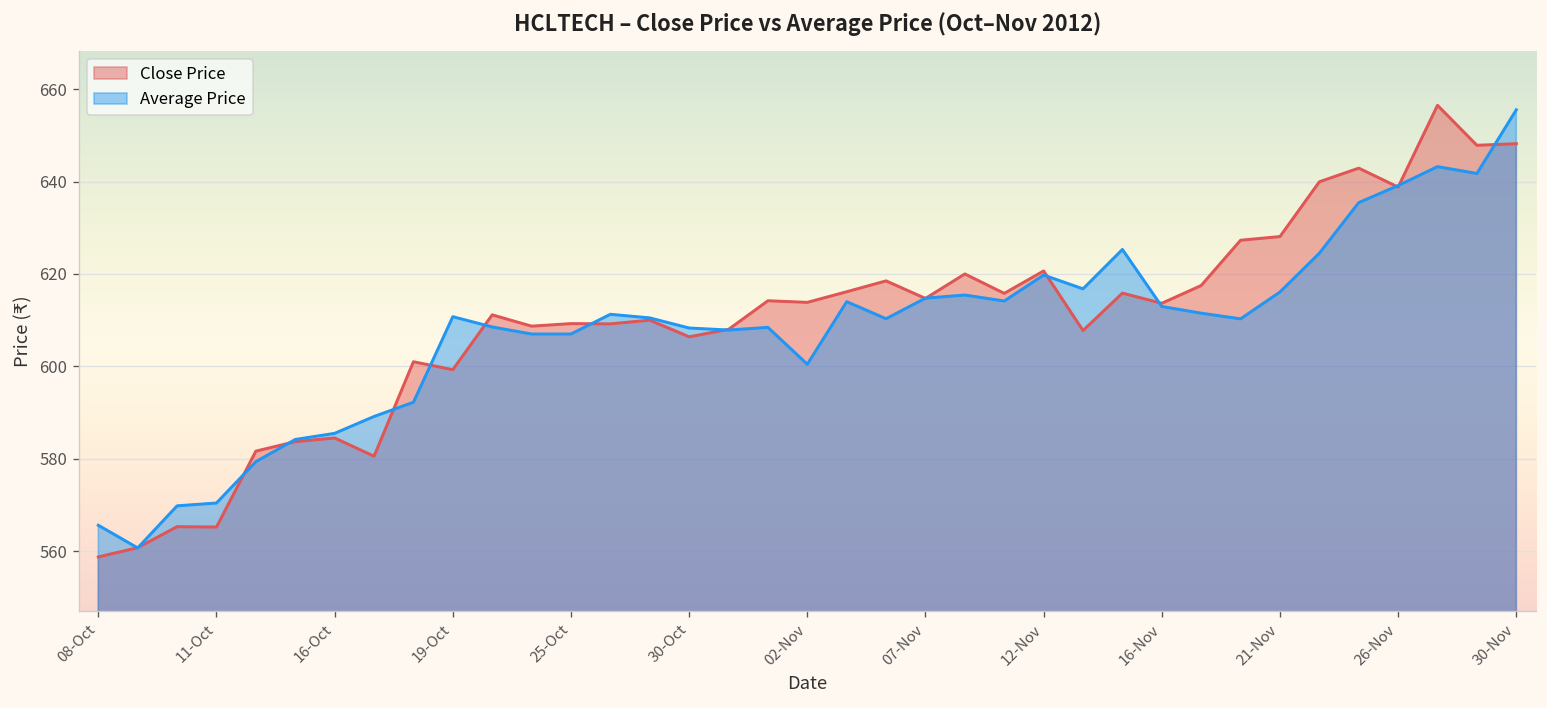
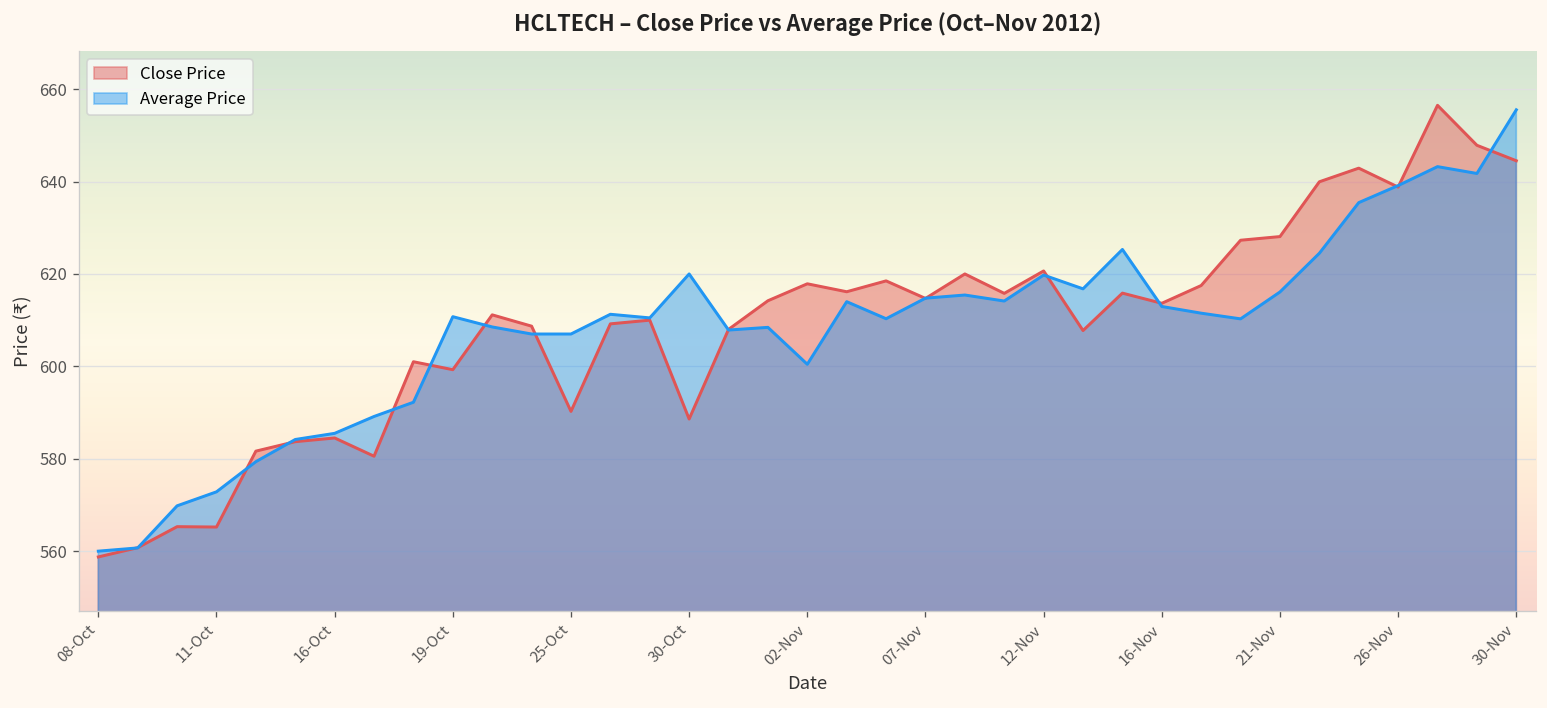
Average Price, 08-Oct: 566 -> 560
Average Price, 11-Oct: 570 -> 573
Close Price, 25-Oct: 609 -> 590
Close Price, 30-Oct: 606 -> 589
Average Price, 30-Oct: 608 -> 620
Close Price, 02-Nov: 614 -> 618
Close Price, 30-Nov: 648 -> 645
